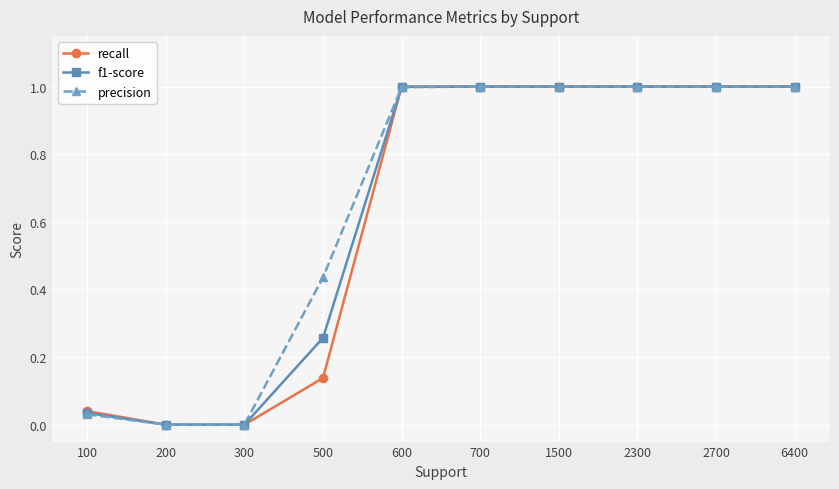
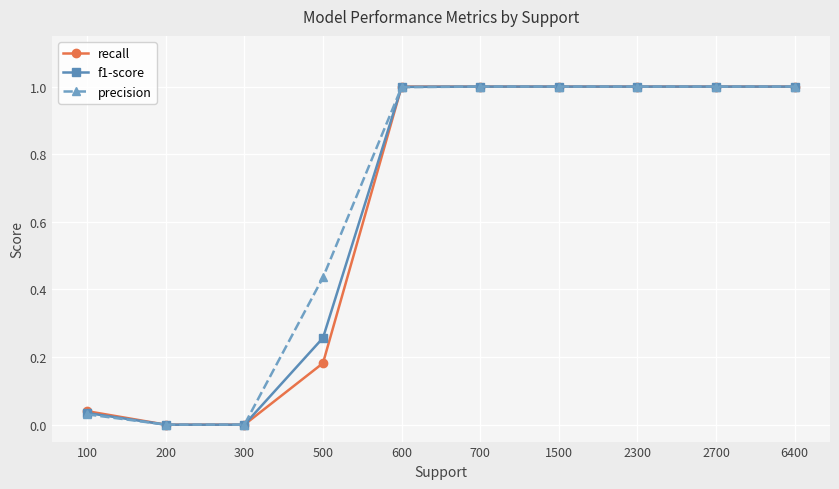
recall, 500: 0.14 -> 0.18
